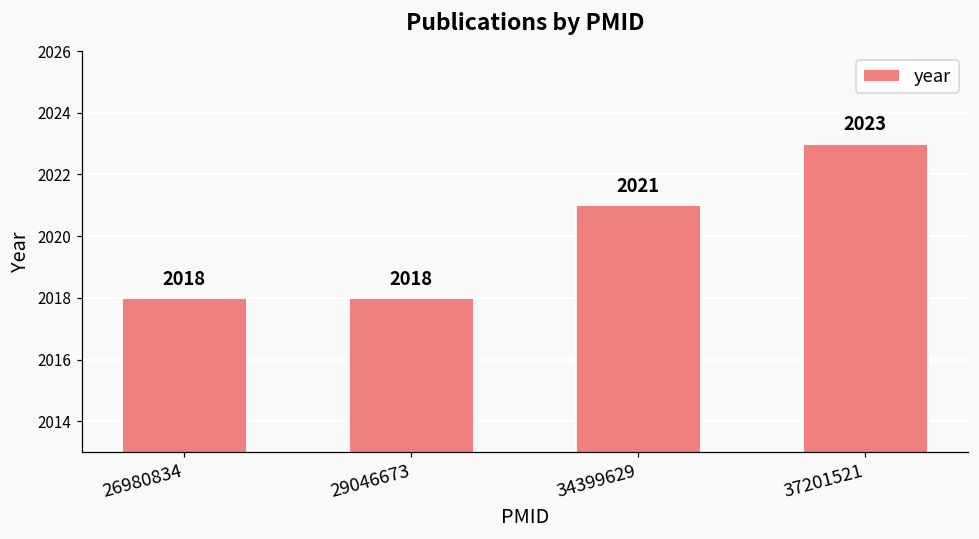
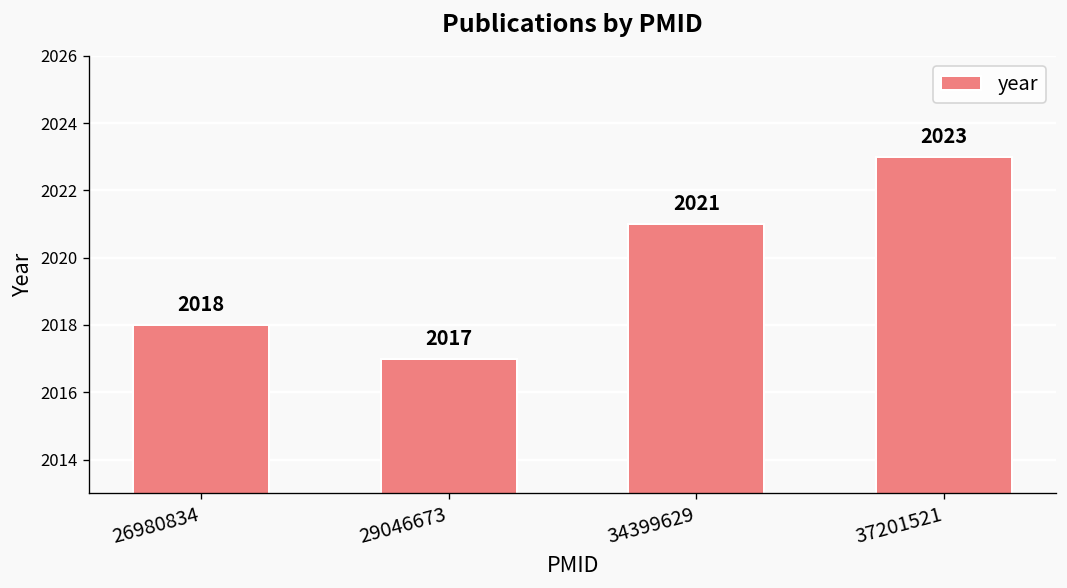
29046673: 2018 -> 2017
